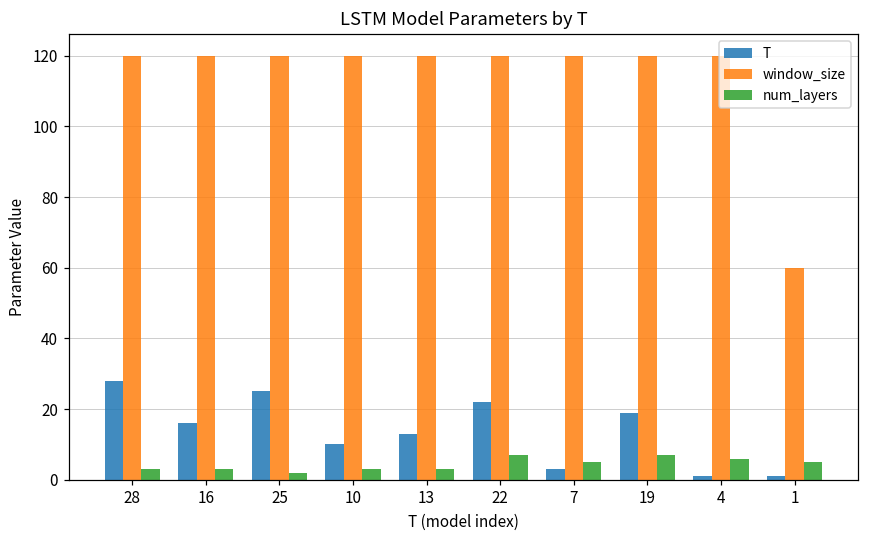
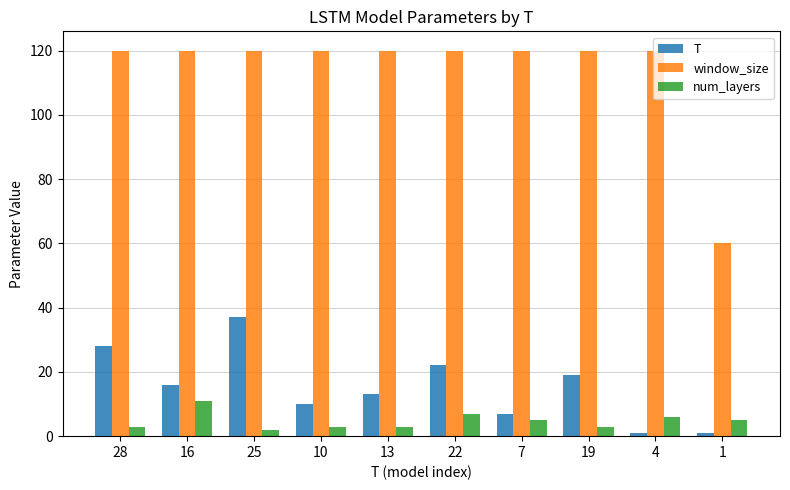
num_layers, 16: 3 -> 11
T, 25: 25 -> 37
T, 7: 3 -> 7
num_layers, 19: 7 -> 3
